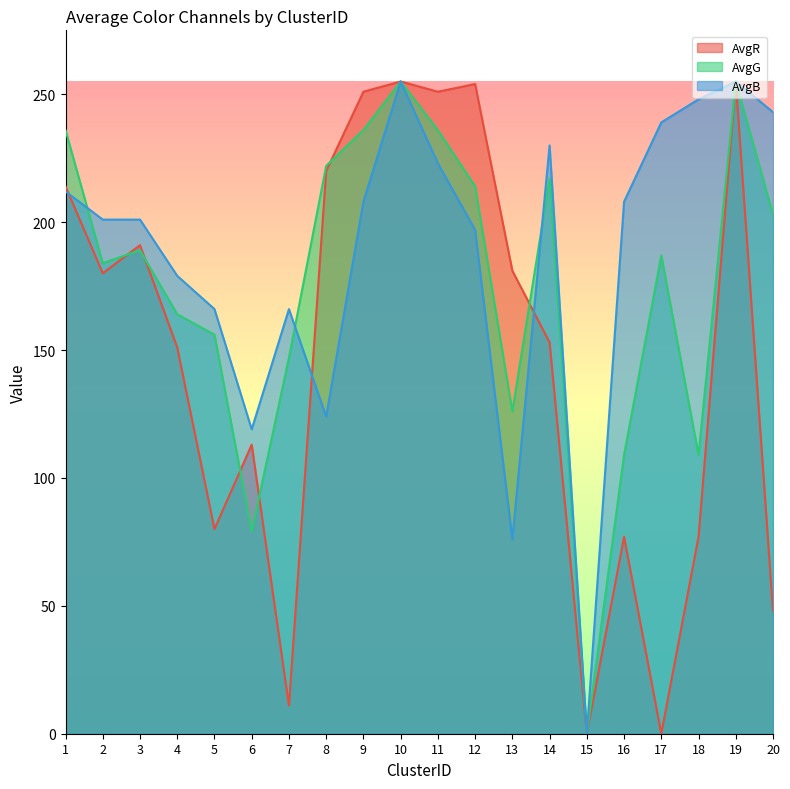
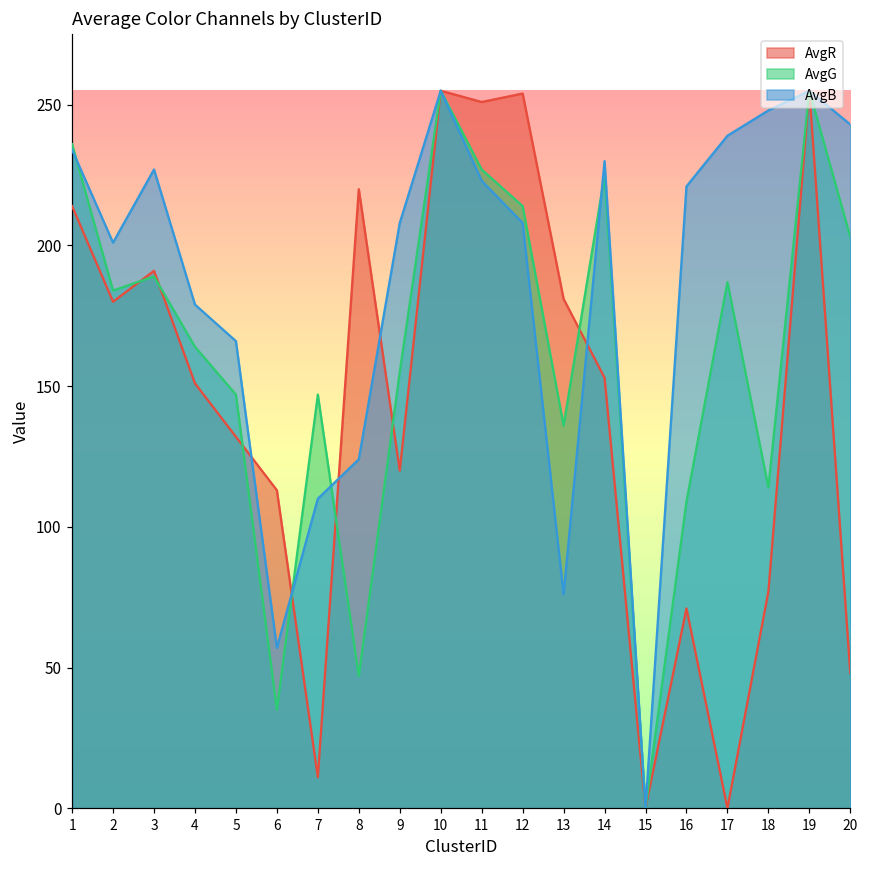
AvgB, 1: 212 -> 234
AvgB, 3: 201 -> 227
AvgR, 5: 80 -> 132
AvgG, 5: 156 -> 147
AvgG, 6: 79 -> 35
AvgB, 6: 119 -> 57
AvgB, 7: 166 -> 110
AvgG, 8: 222 -> 47
AvgR, 9: 251 -> 120
AvgG, 9: 236 -> 155
AvgG, 11: 236 -> 227
AvgB, 12: 197 -> 208
AvgG, 13: 126 -> 136
AvgG, 14: 217 -> 225
AvgR, 16: 77 -> 71
AvgB, 16: 208 -> 221
AvgG, 18: 109 -> 114
